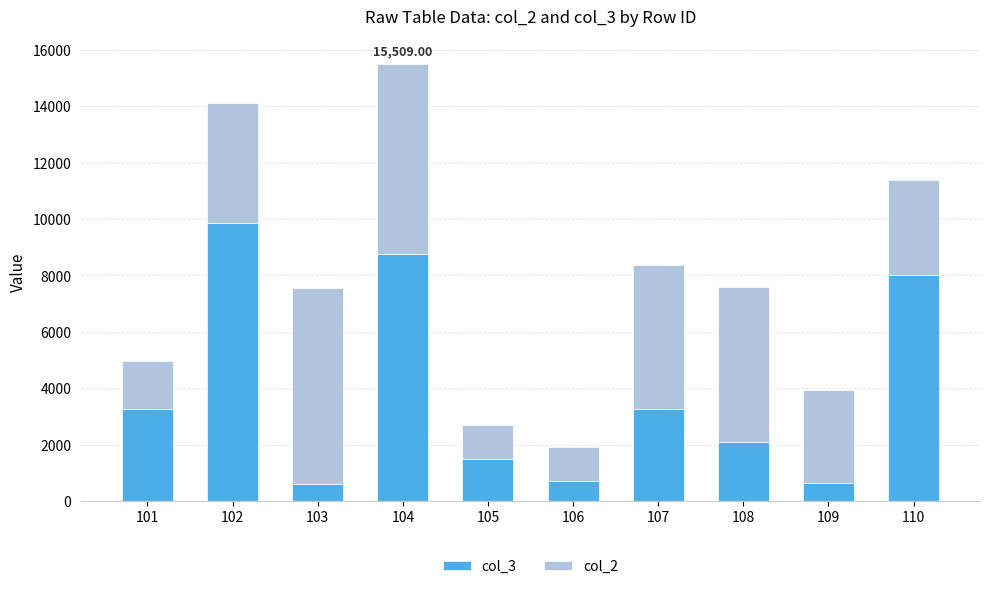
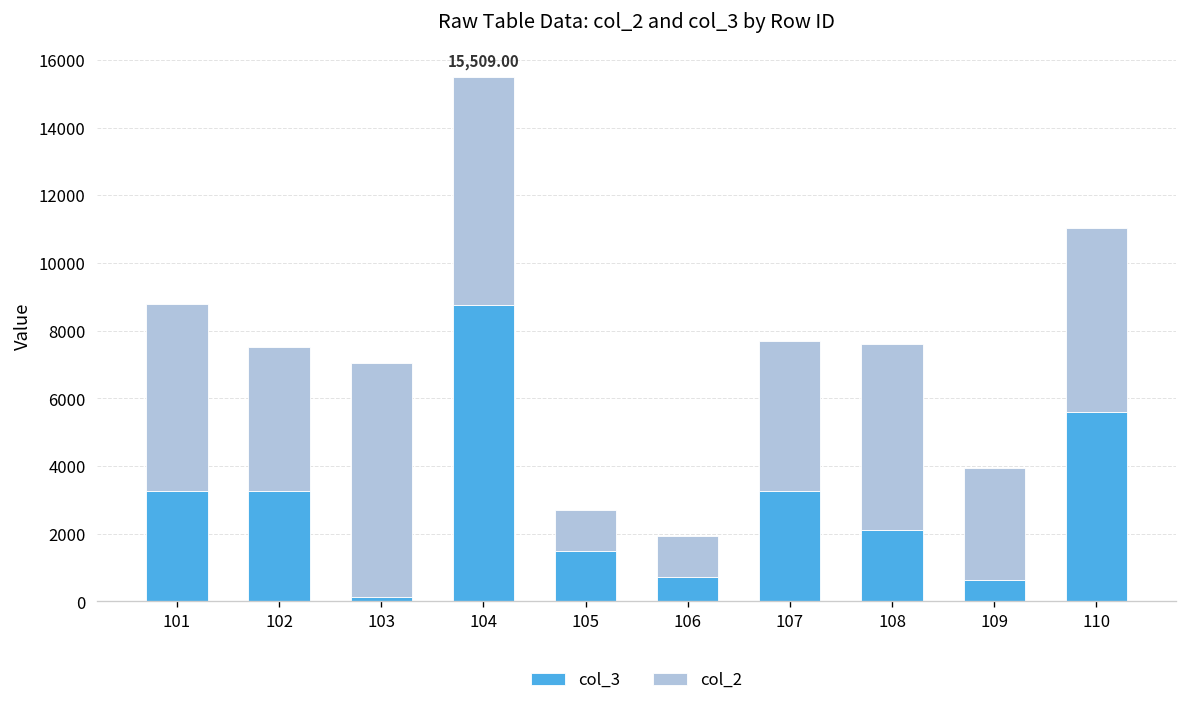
col_2, 101: 1700 -> 5500
col_3, 102: 9900 -> 3300
col_3, 103: 600 -> 100
col_2, 107: 5100 -> 4400
col_3, 110: 8000 -> 5600
col_2, 110: 3400 -> 5400
